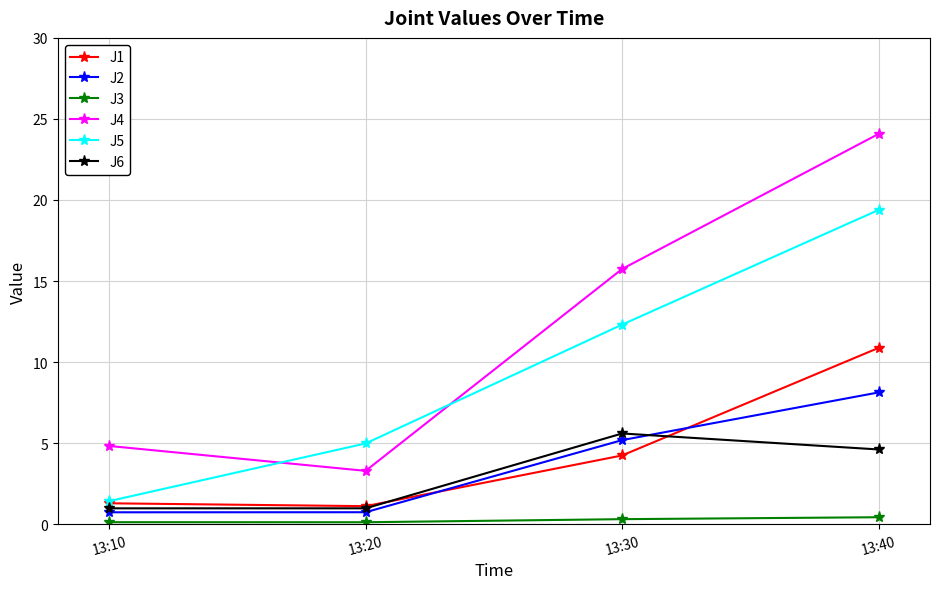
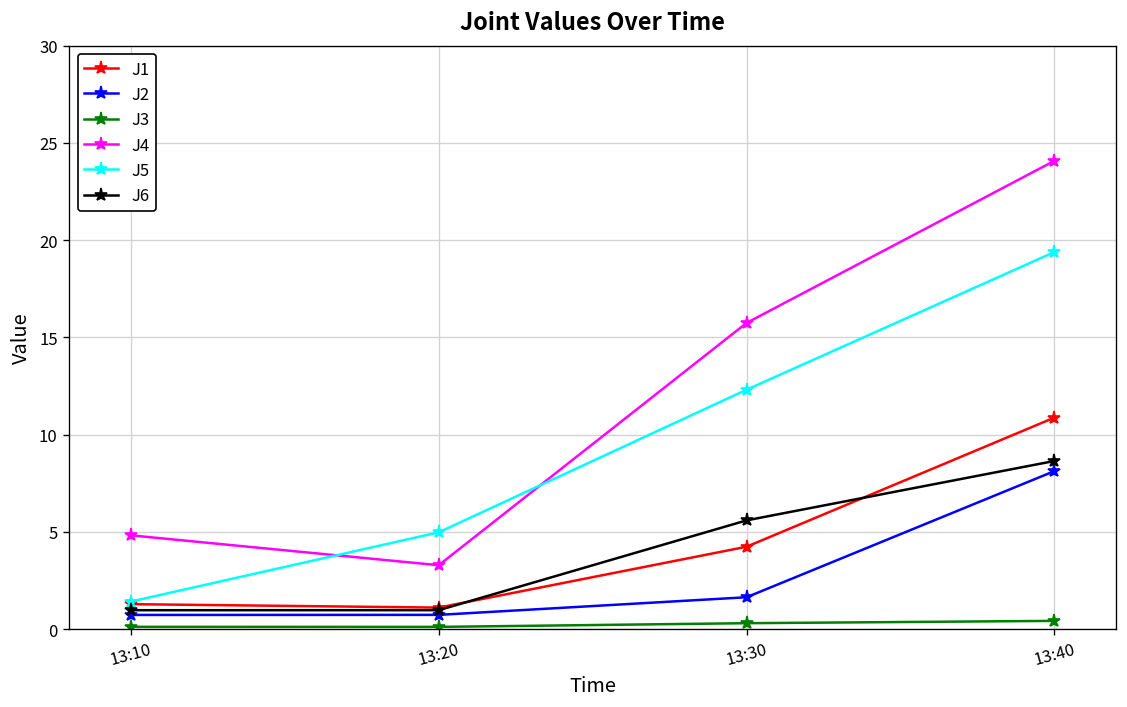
J2, 13:30: 5.2 -> 1.6
J6, 13:40: 4.6 -> 8.7
